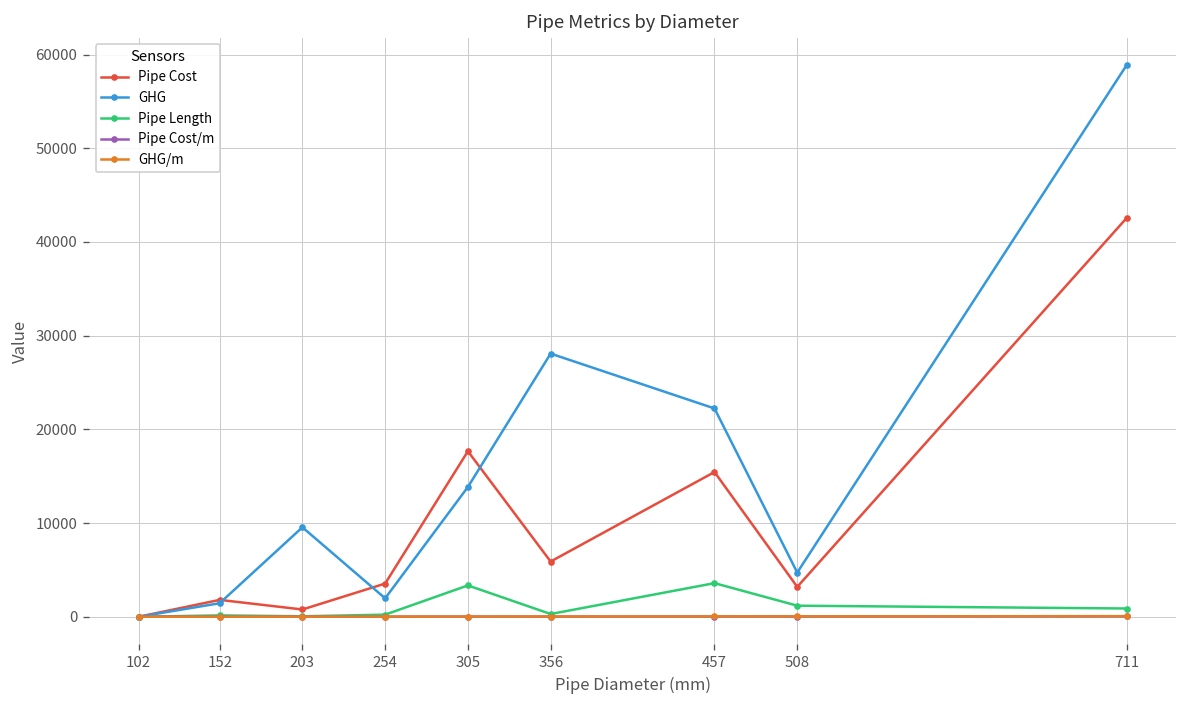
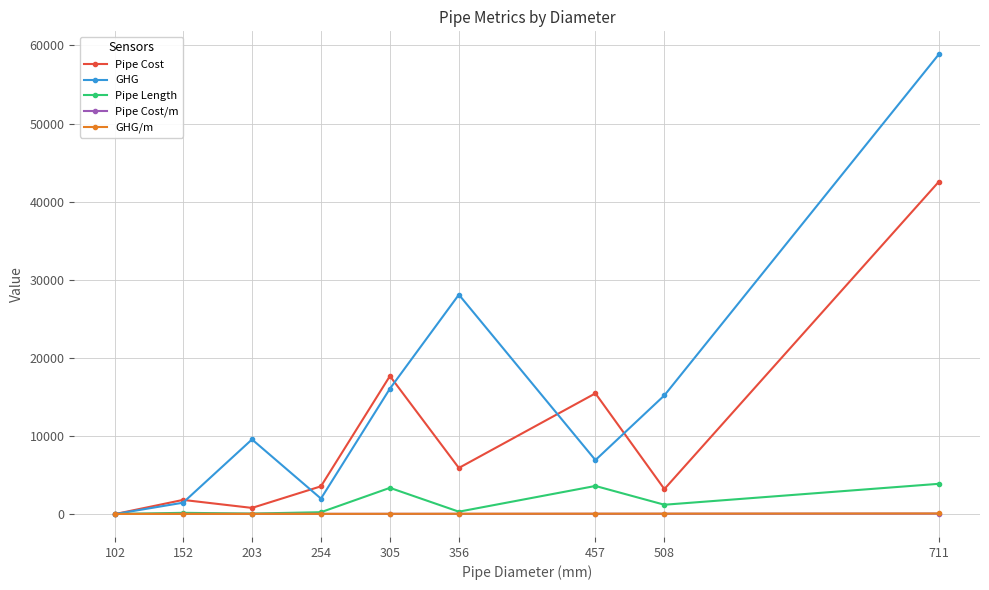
GHG, 305: 14000 -> 16000
GHG, 457: 22000 -> 7000
GHG, 508: 5000 -> 15000
Pipe Length, 711: 1000 -> 4000
